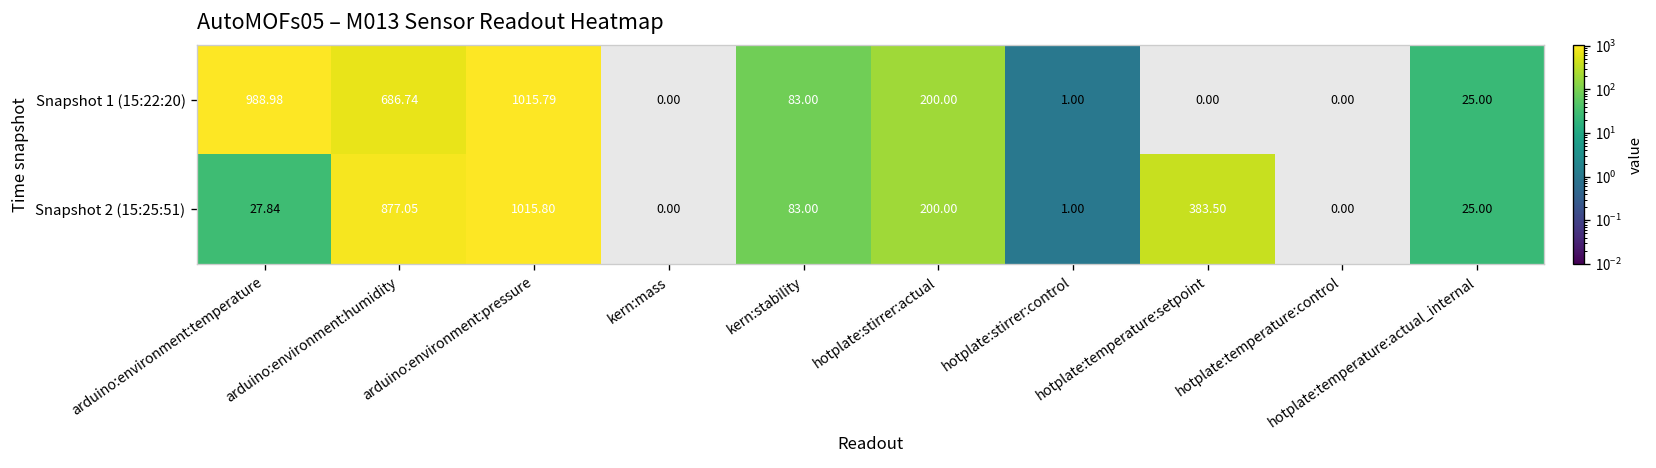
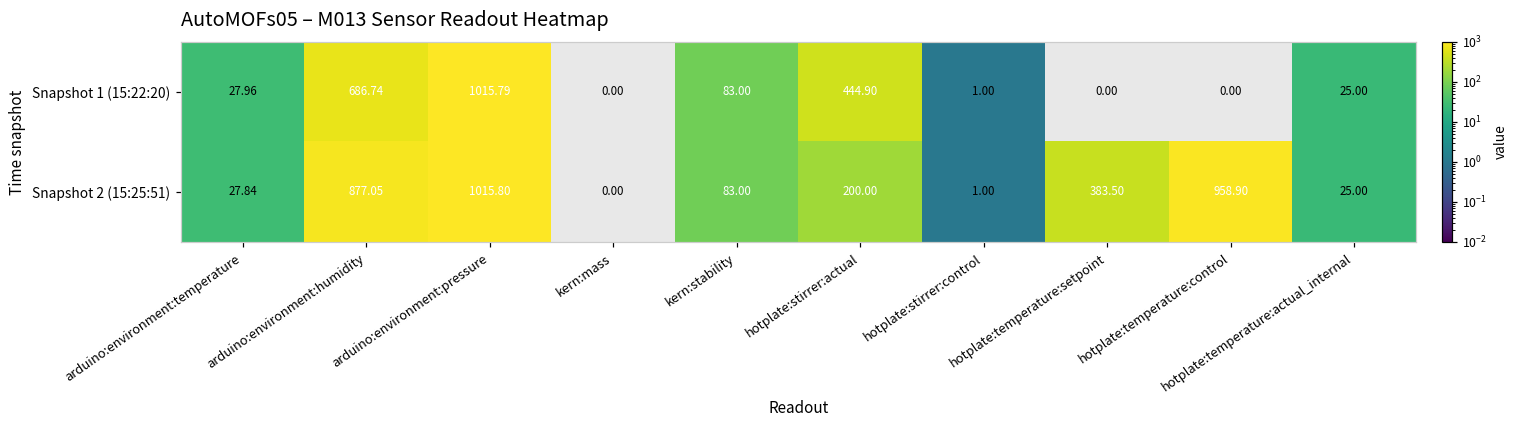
Snapshot 1 (15:22:20), arduino:environment:temperature: 988.98 -> 27.96
Snapshot 1 (15:22:20), hotplate:stirrer:actual: 200.00 -> 444.90
Snapshot 2 (15:25:51), hotplate:temperature:control: 0.00 -> 958.90
